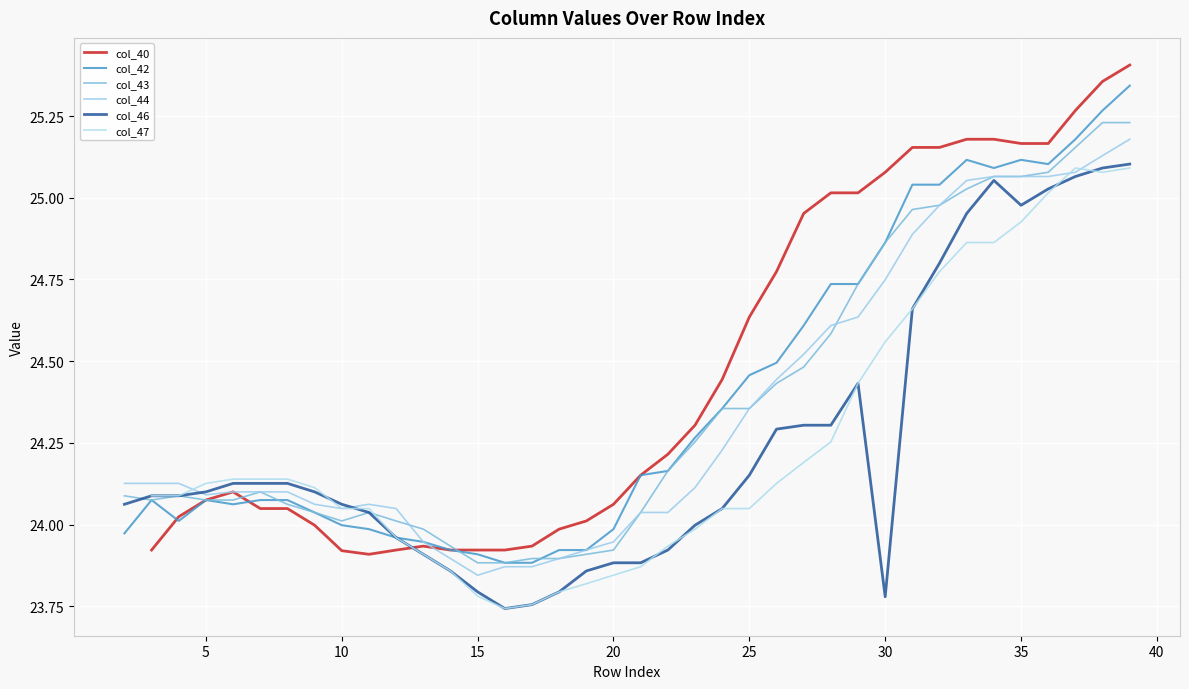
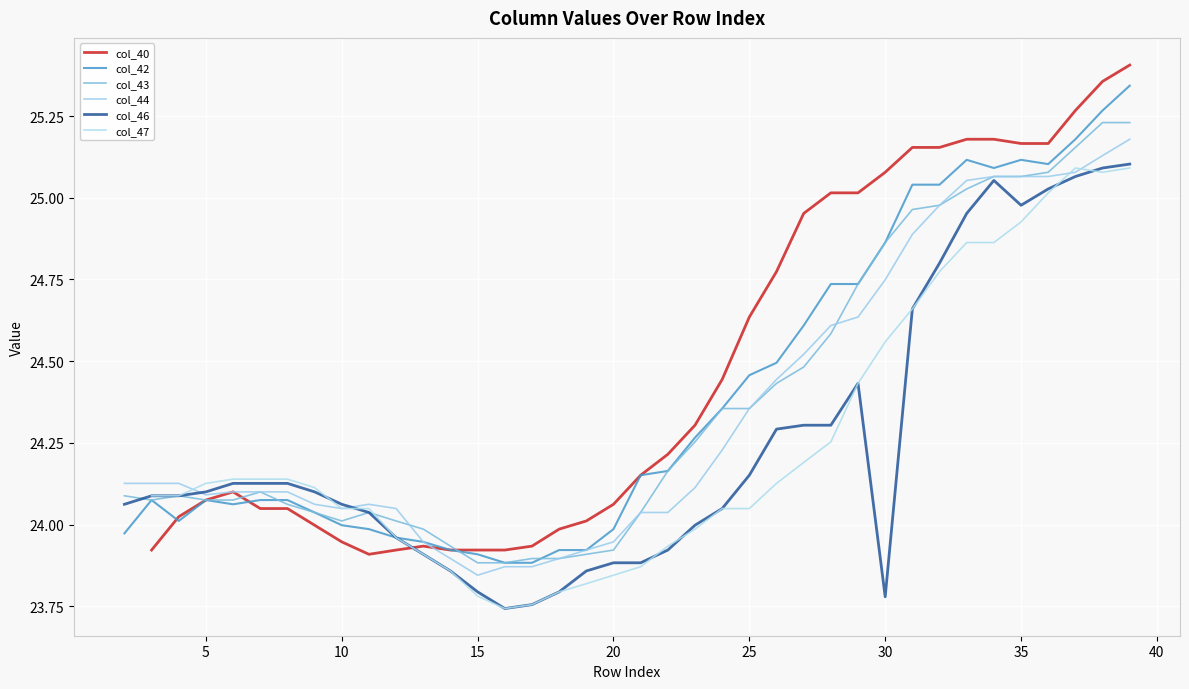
col_40, 10: 23.92 -> 23.95
